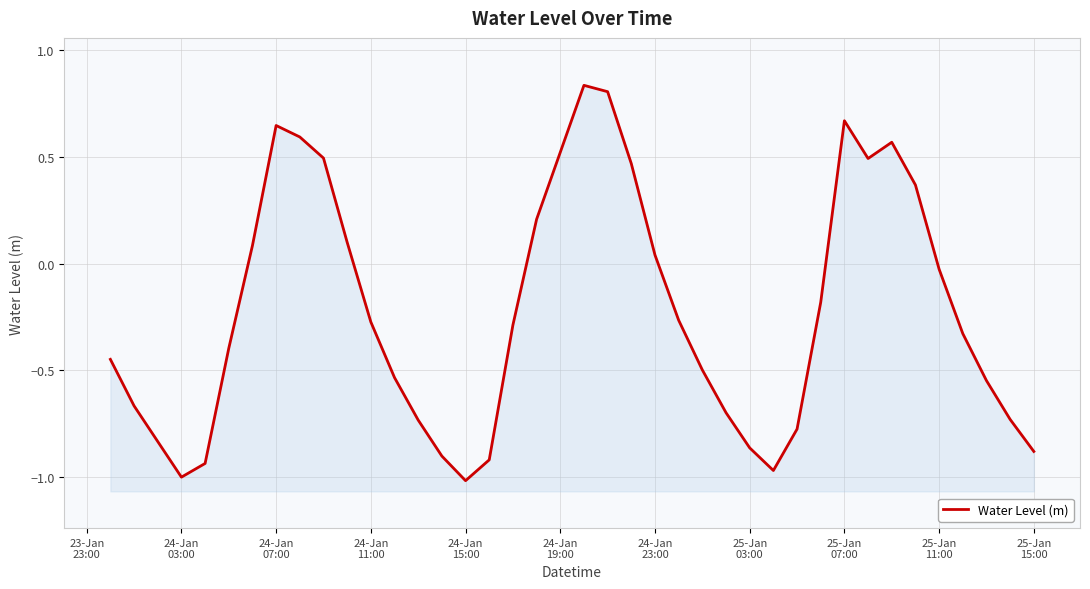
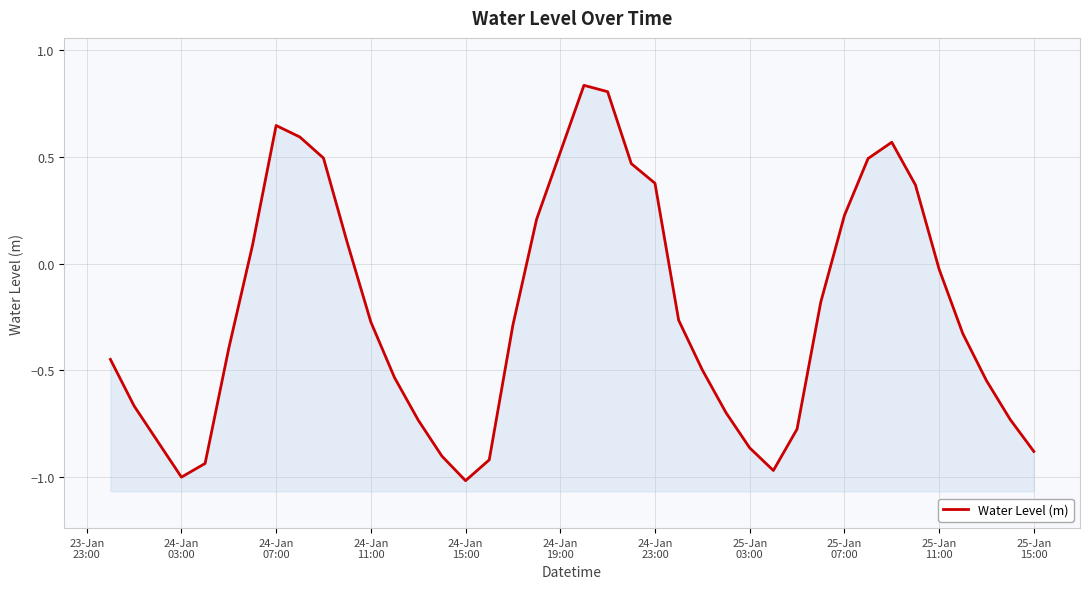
24-Jan 23:00: 0.04 -> 0.38
25-Jan 07:00: 0.67 -> 0.22
